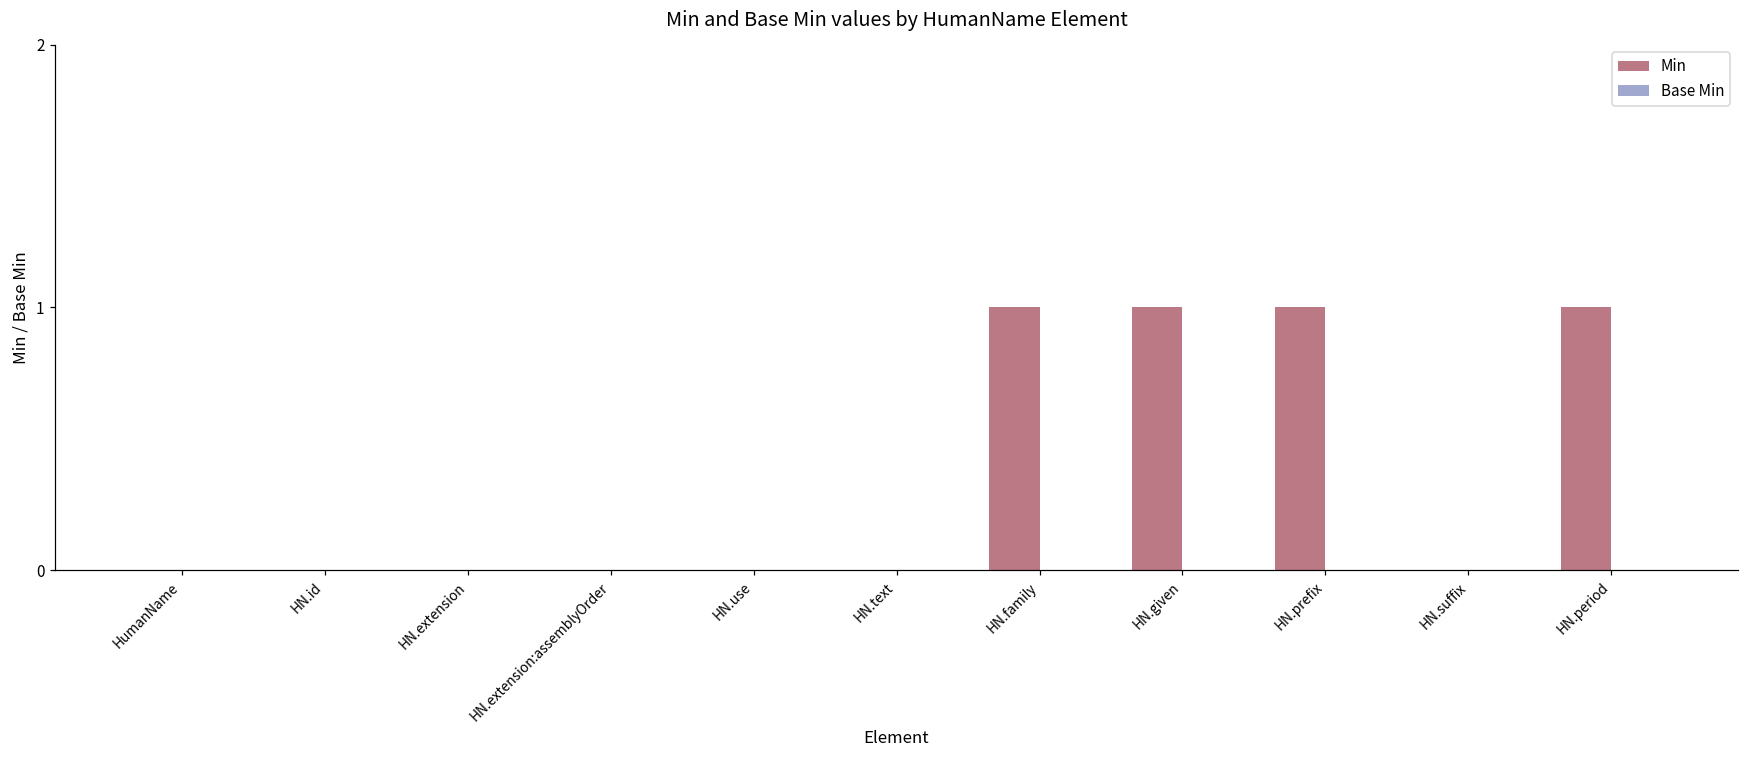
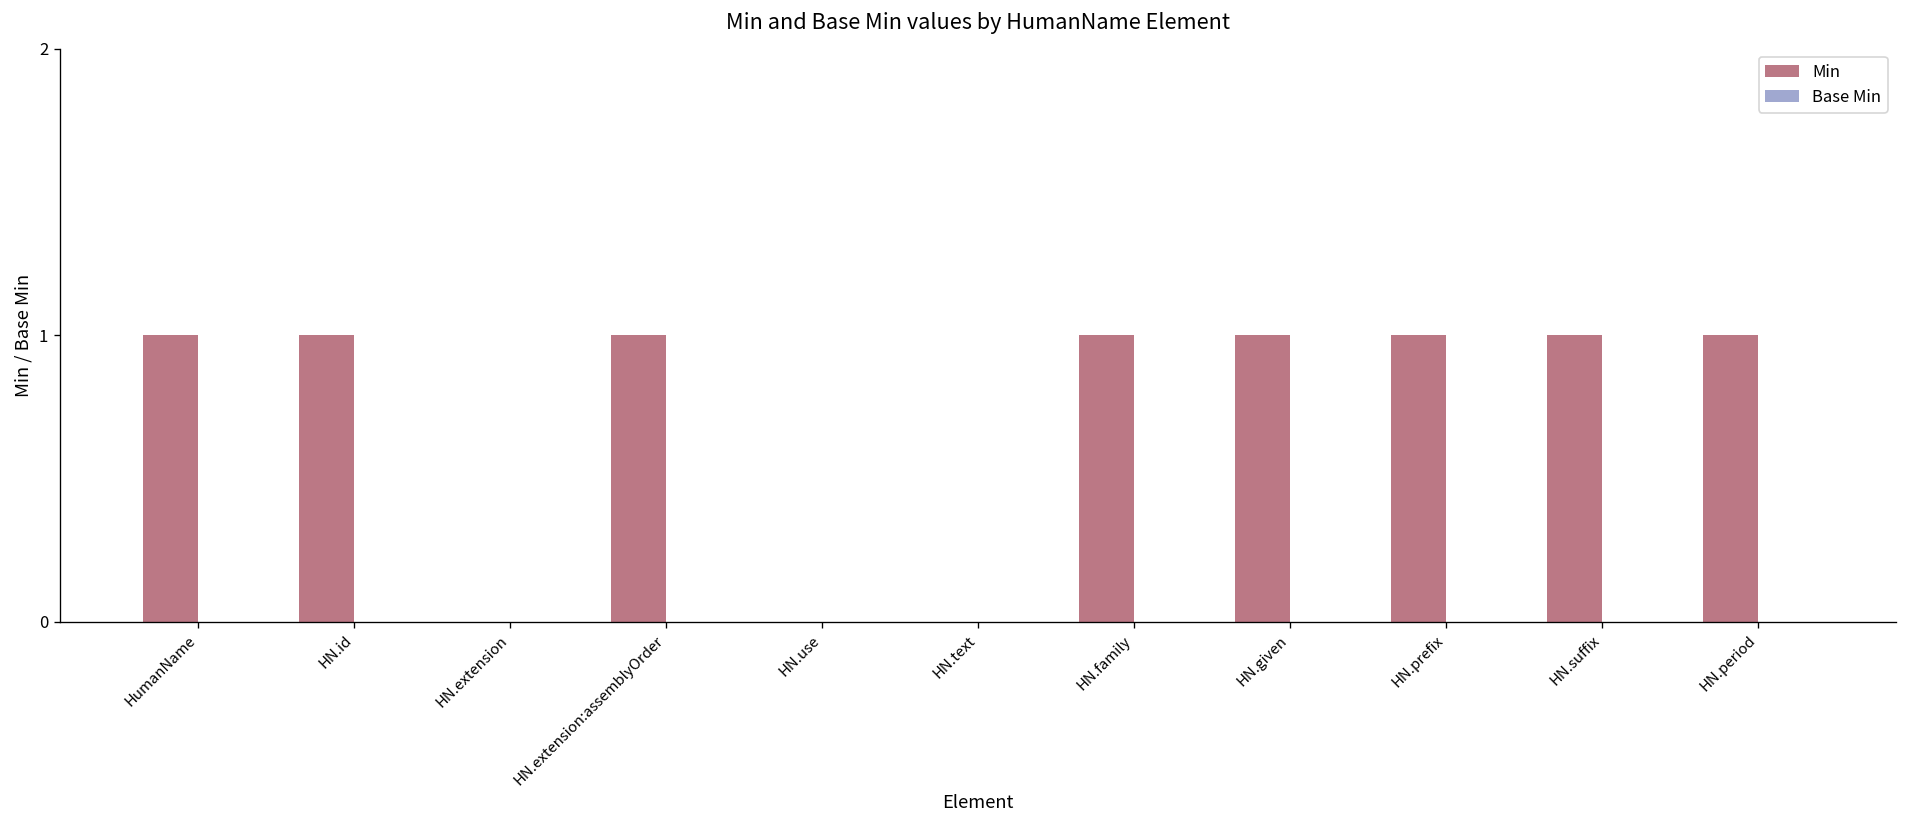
Min, HumanName: 0 -> 1
Min, HN.id: 0 -> 1
Min, HN.extension:assemblyOrder: 0 -> 1
Min, HN.suffix: 0 -> 1
